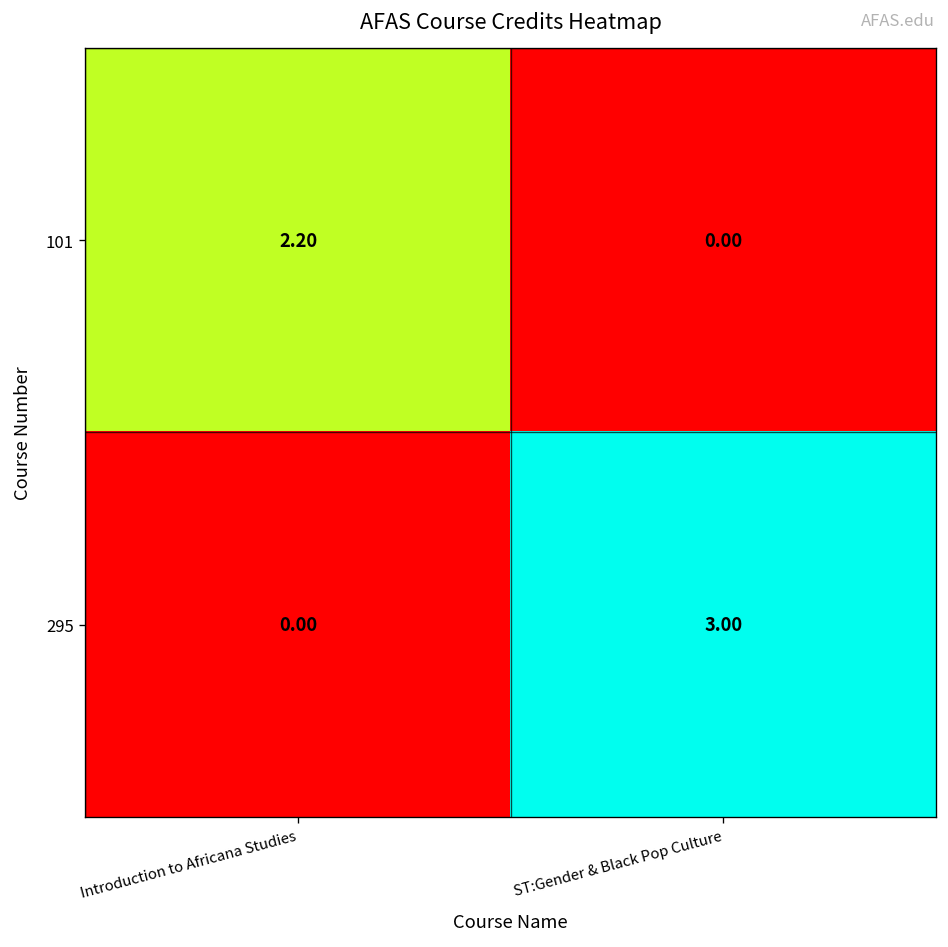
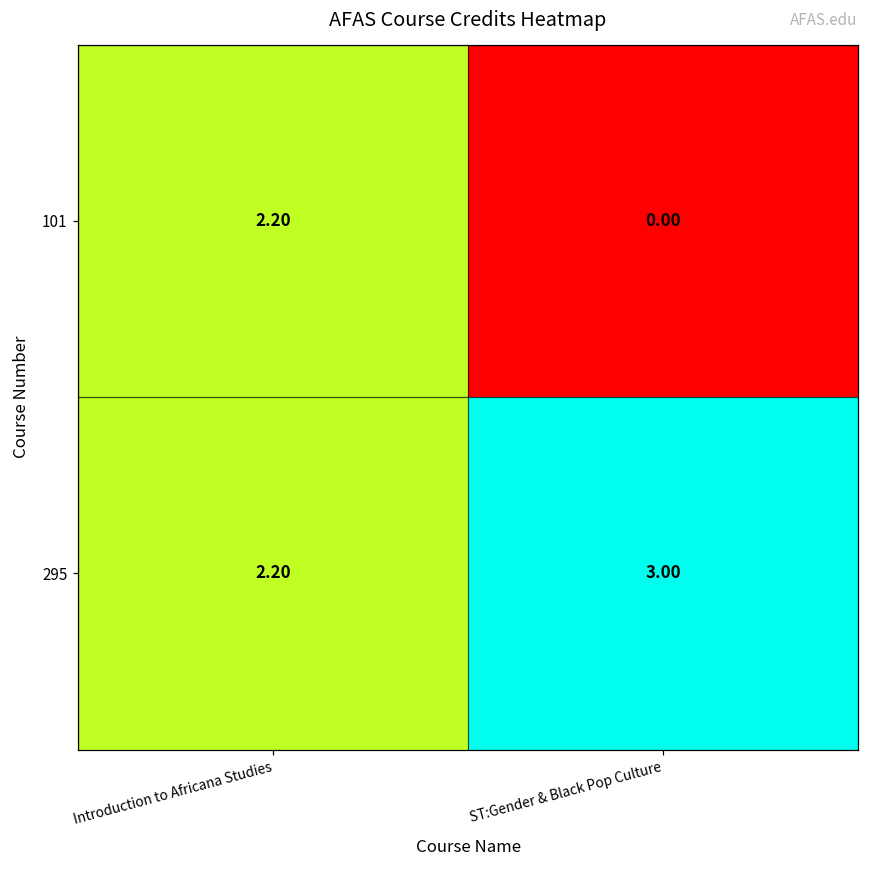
295, Introduction to Africana Studies: 0.00 -> 2.20
